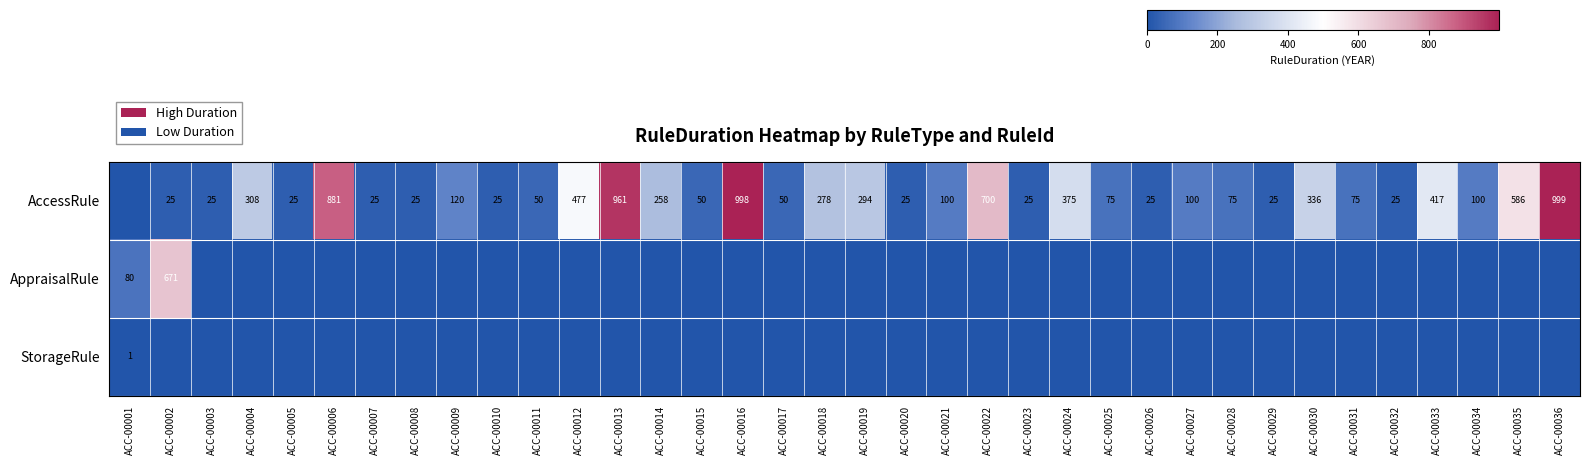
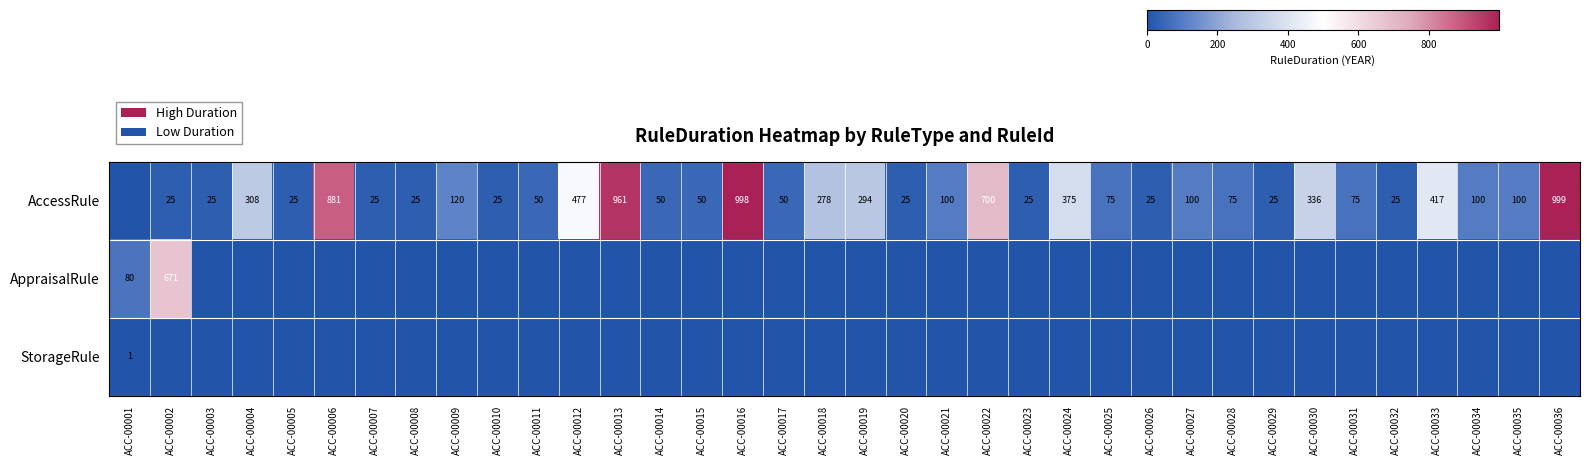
AccessRule, ACC-00014: 258 -> 50
AccessRule, ACC-00035: 586 -> 100
